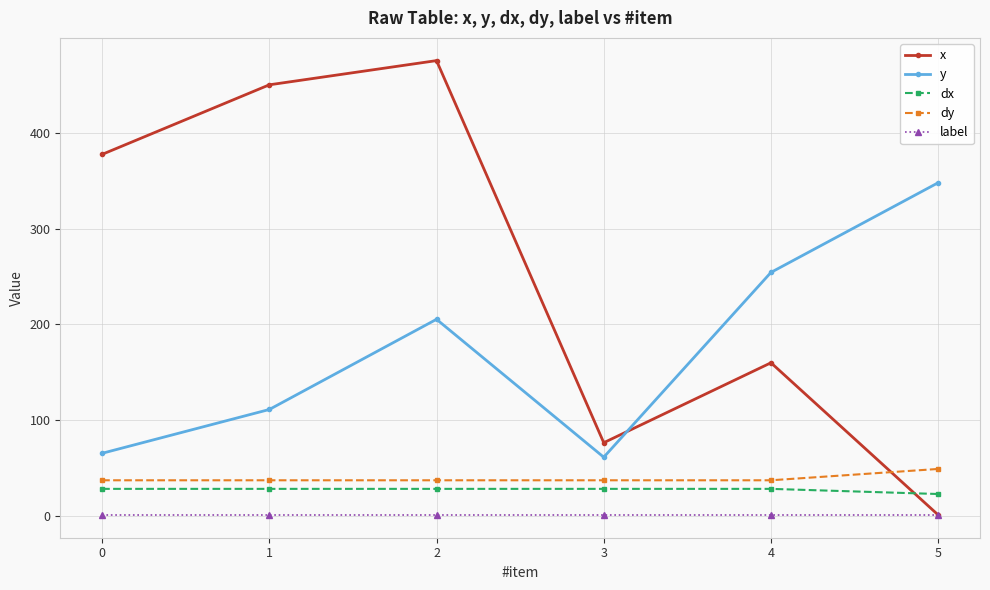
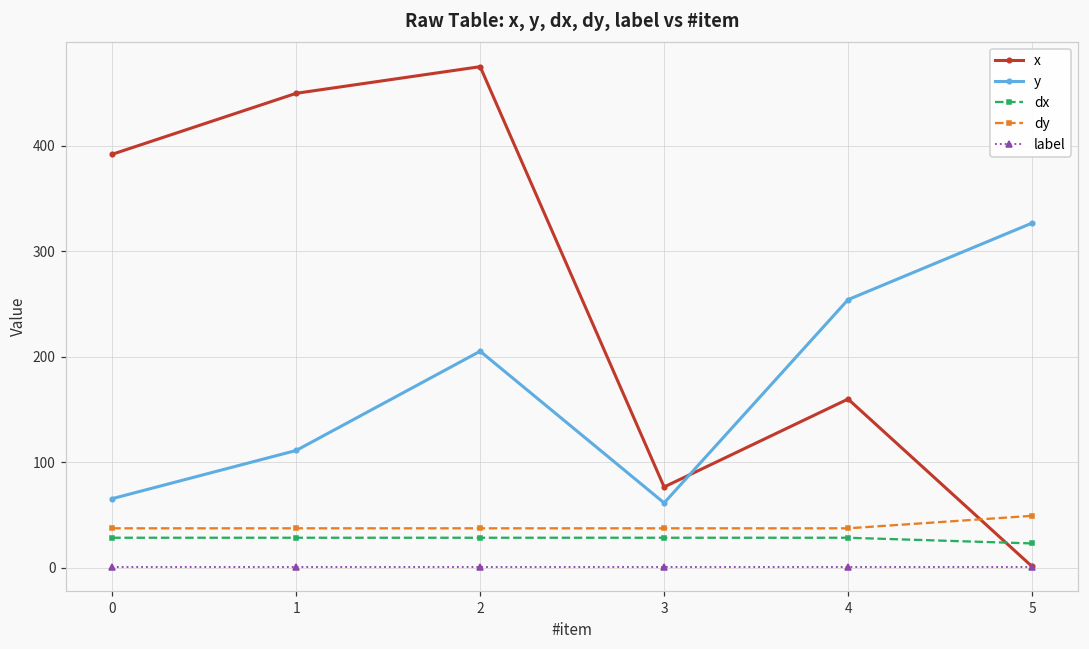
x, 0: 380 -> 390
y, 5: 350 -> 330
